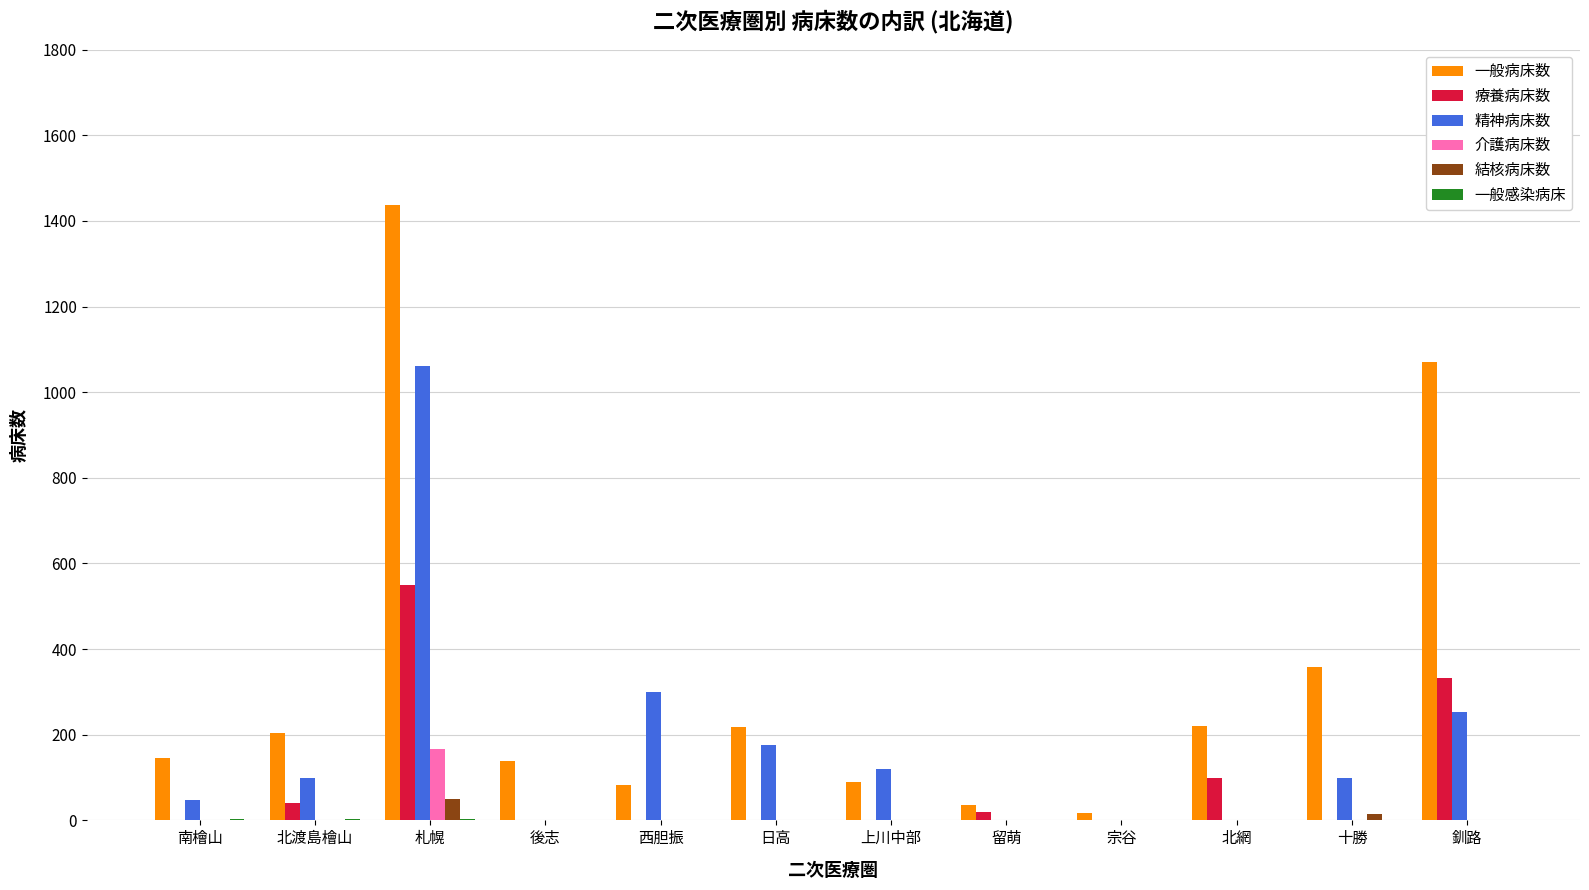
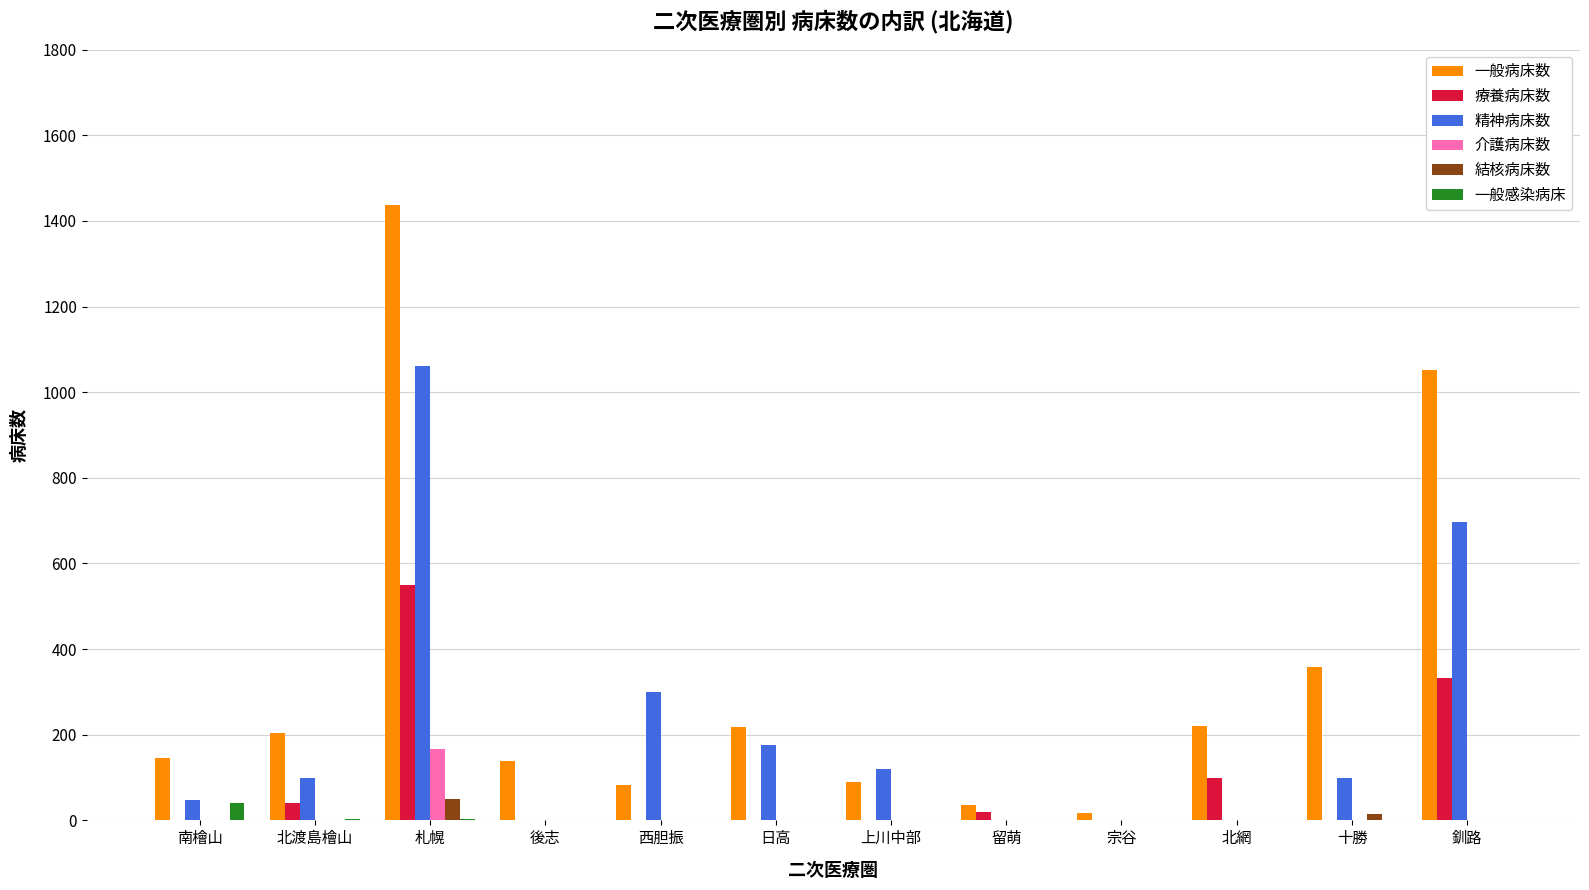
一般感染病床, 南檜山: 0 -> 40
一般病床数, 釧路: 1070 -> 1050
精神病床数, 釧路: 250 -> 700
